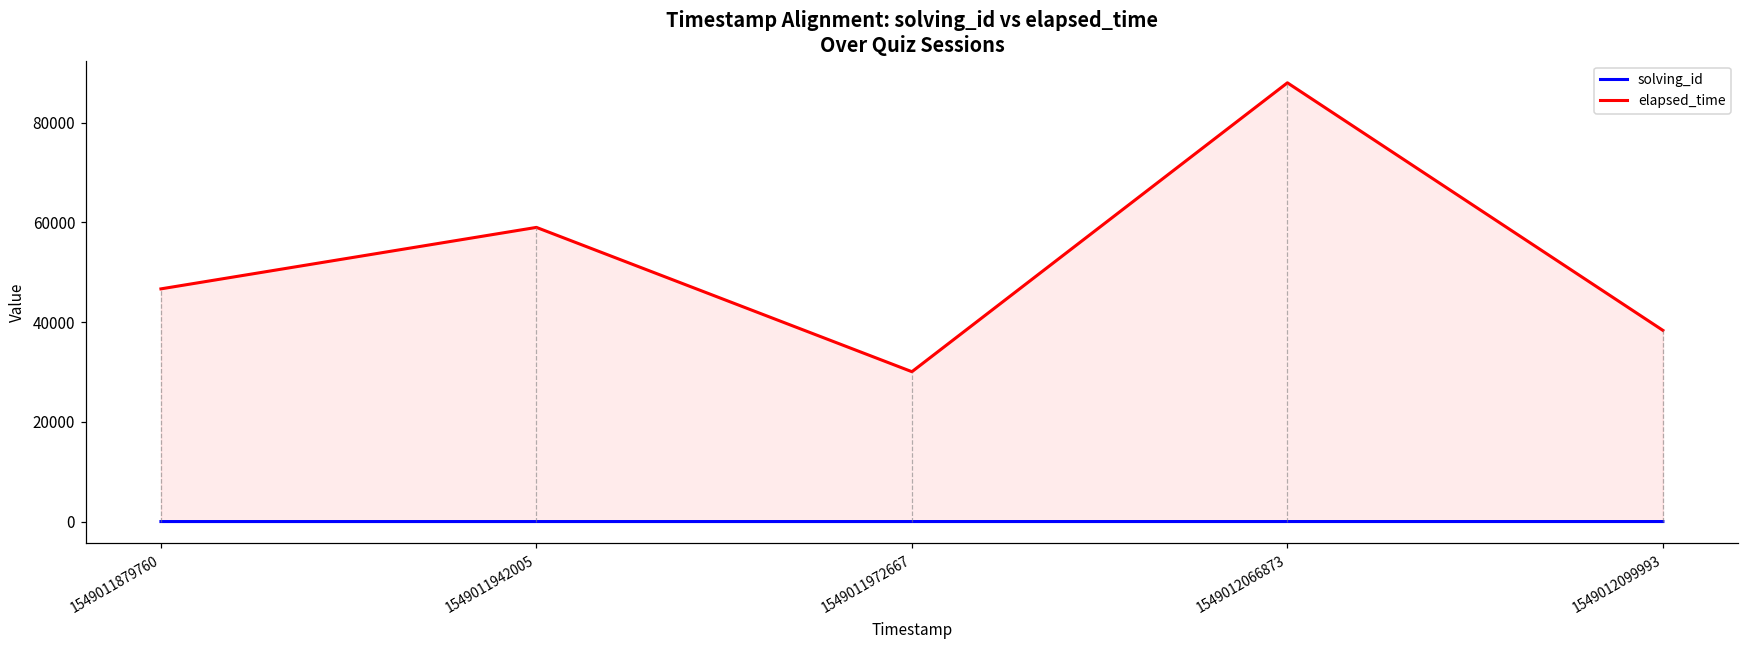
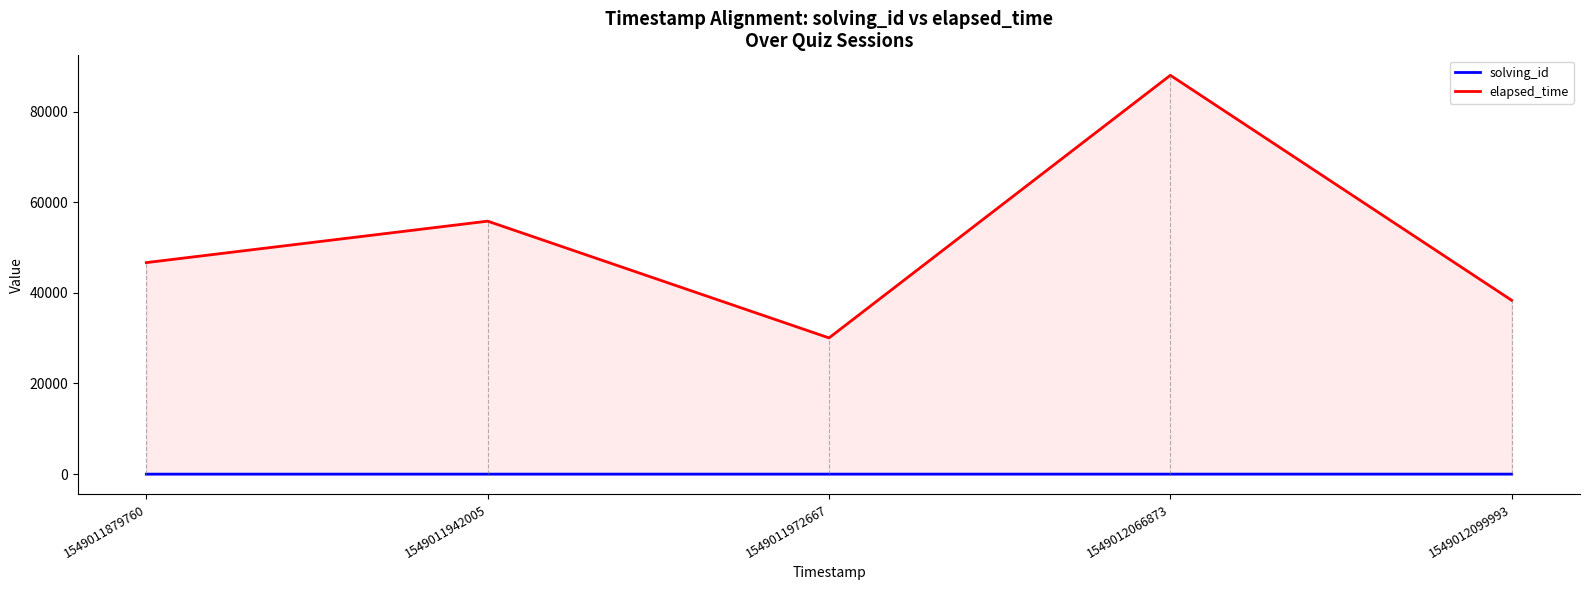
elapsed_time, 1549011942005: 59000 -> 56000
